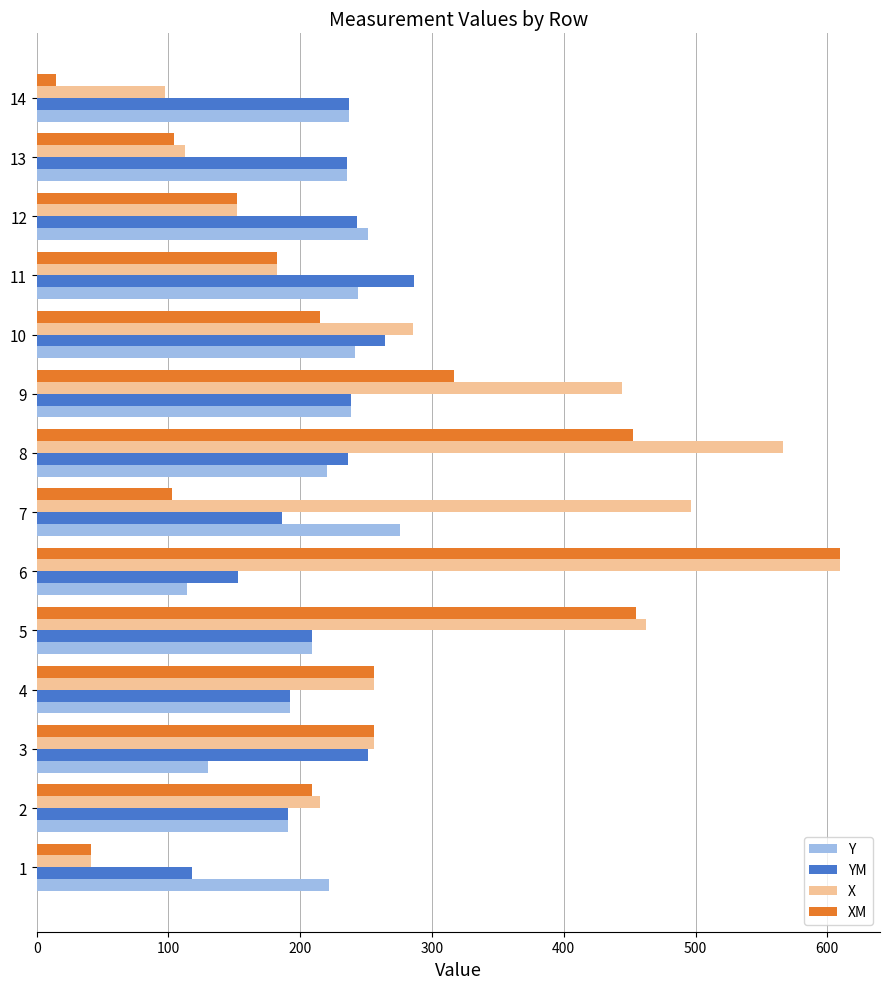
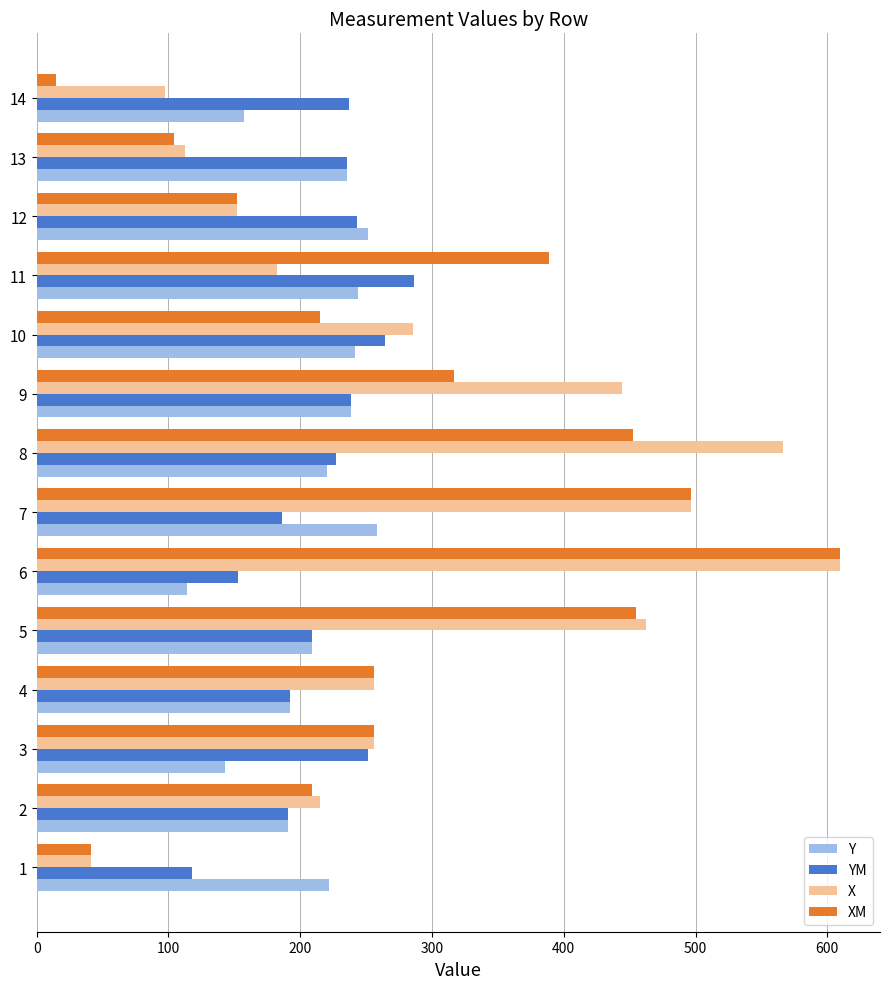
Y, 14: 237 -> 157
XM, 11: 182 -> 389
YM, 8: 236 -> 228
XM, 7: 103 -> 497
Y, 7: 276 -> 258
Y, 3: 130 -> 143
